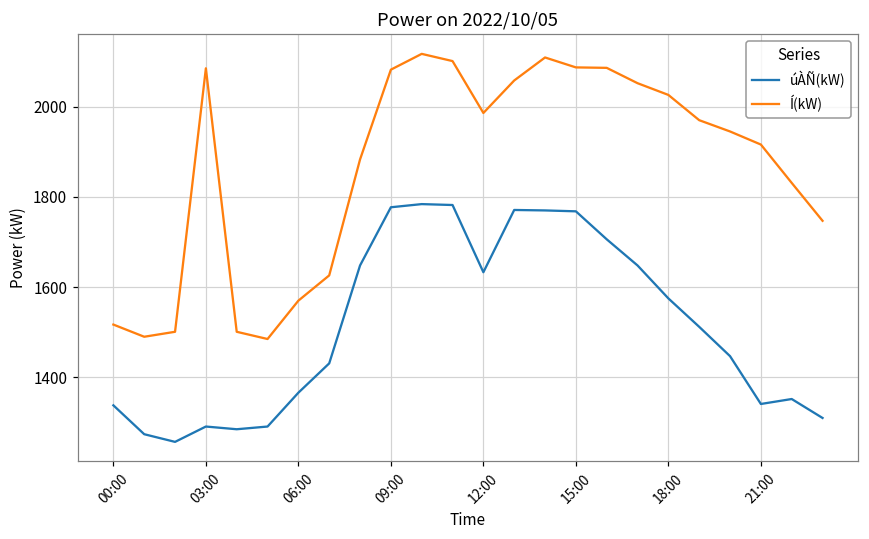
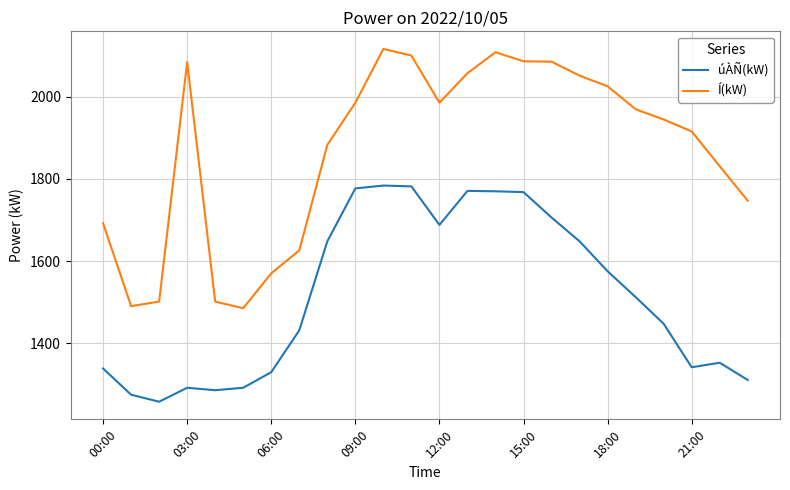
Í(kW), 00:00: 1520 -> 1690
úÀÑ(kW), 06:00: 1370 -> 1330
Í(kW), 09:00: 2080 -> 1990
úÀÑ(kW), 12:00: 1630 -> 1690
